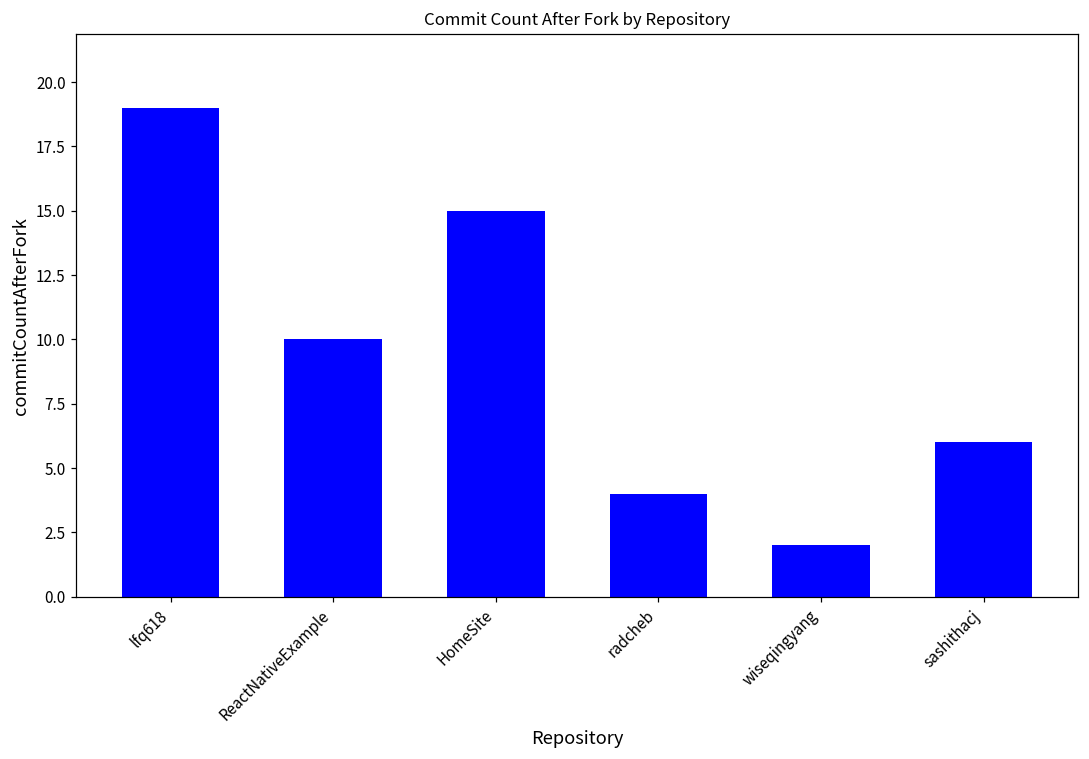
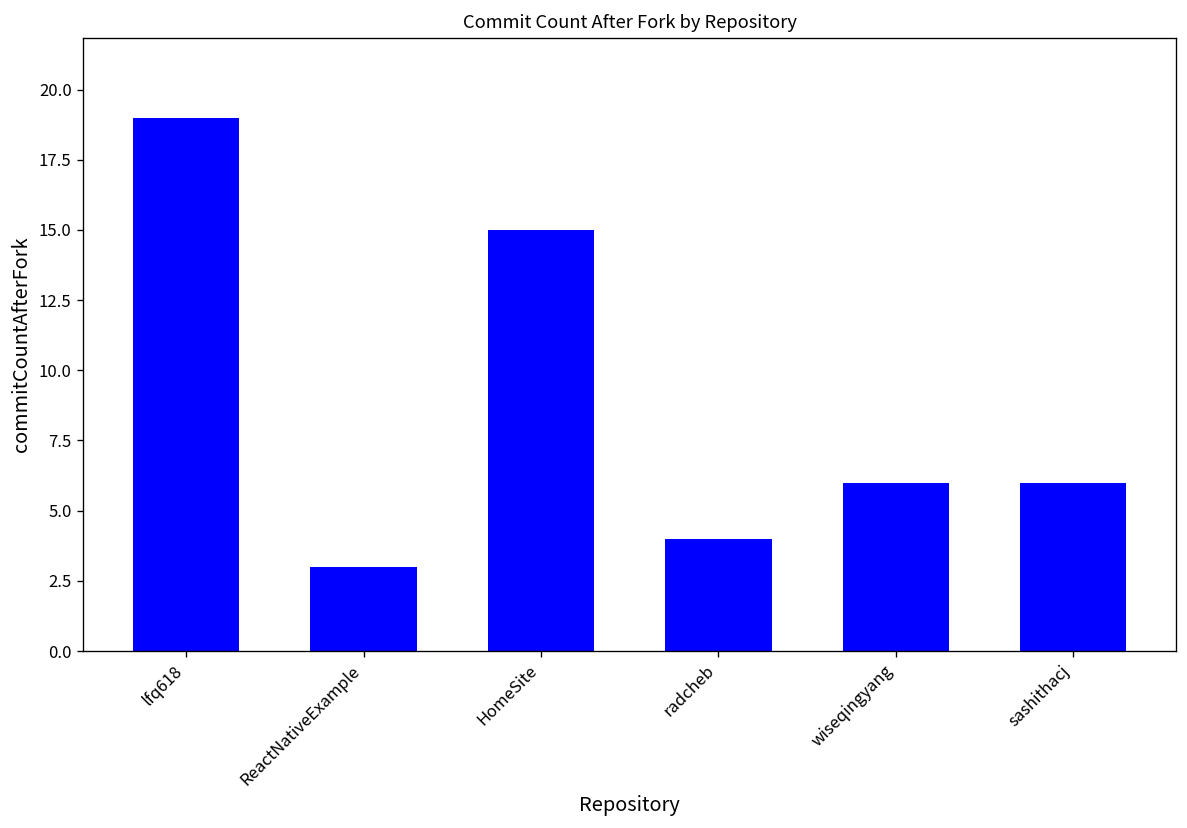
ReactNativeExample: 10 -> 3
wiseqingyang: 2 -> 6
